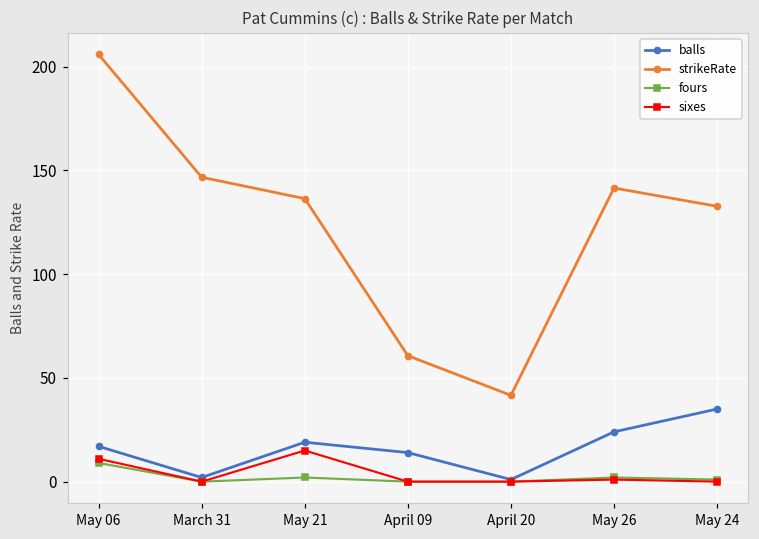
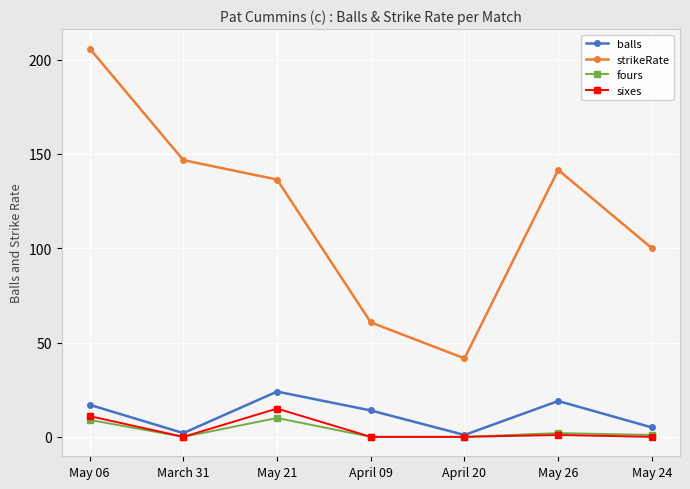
balls, May 21: 19 -> 24
fours, May 21: 2 -> 10
balls, May 26: 24 -> 19
balls, May 24: 35 -> 5
strikeRate, May 24: 133 -> 100
